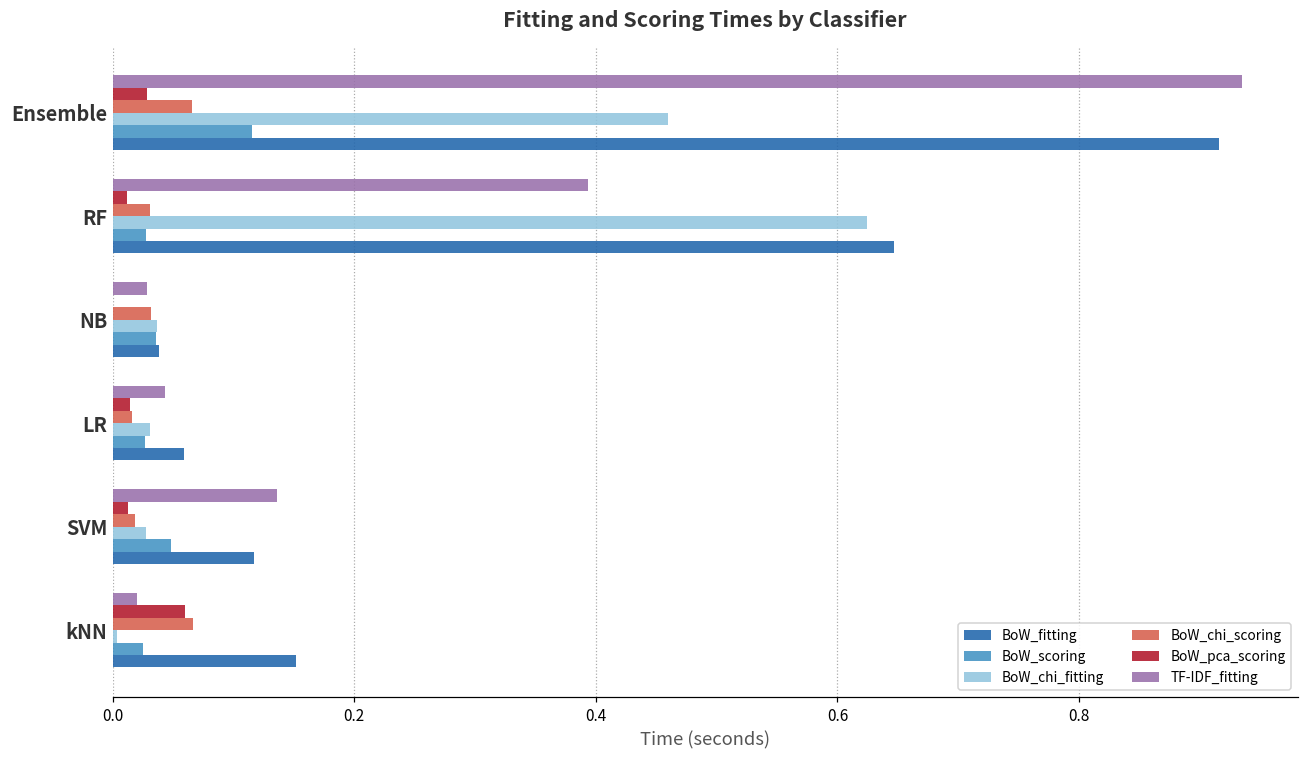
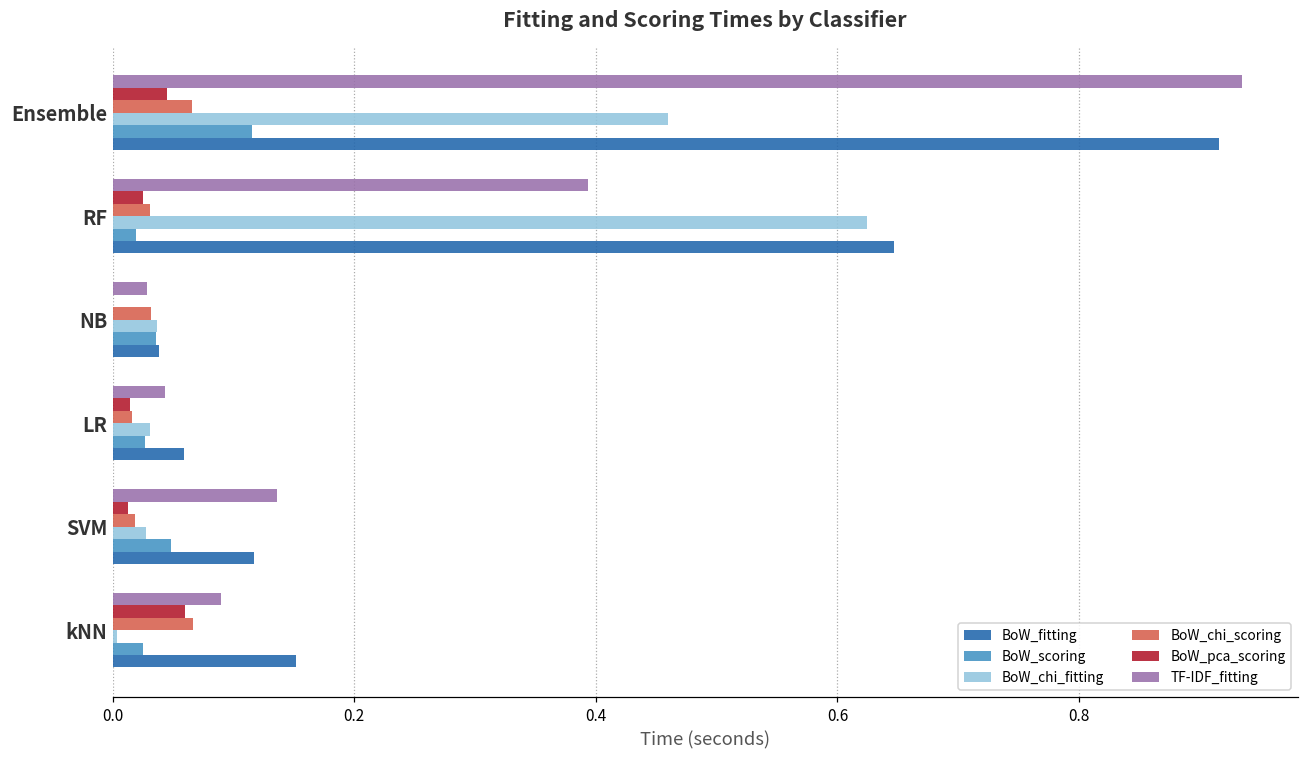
BoW_pca_scoring, Ensemble: 0.028 -> 0.045
BoW_pca_scoring, RF: 0.012 -> 0.025
BoW_scoring, RF: 0.028 -> 0.019
TF-IDF_fitting, kNN: 0.020 -> 0.090
